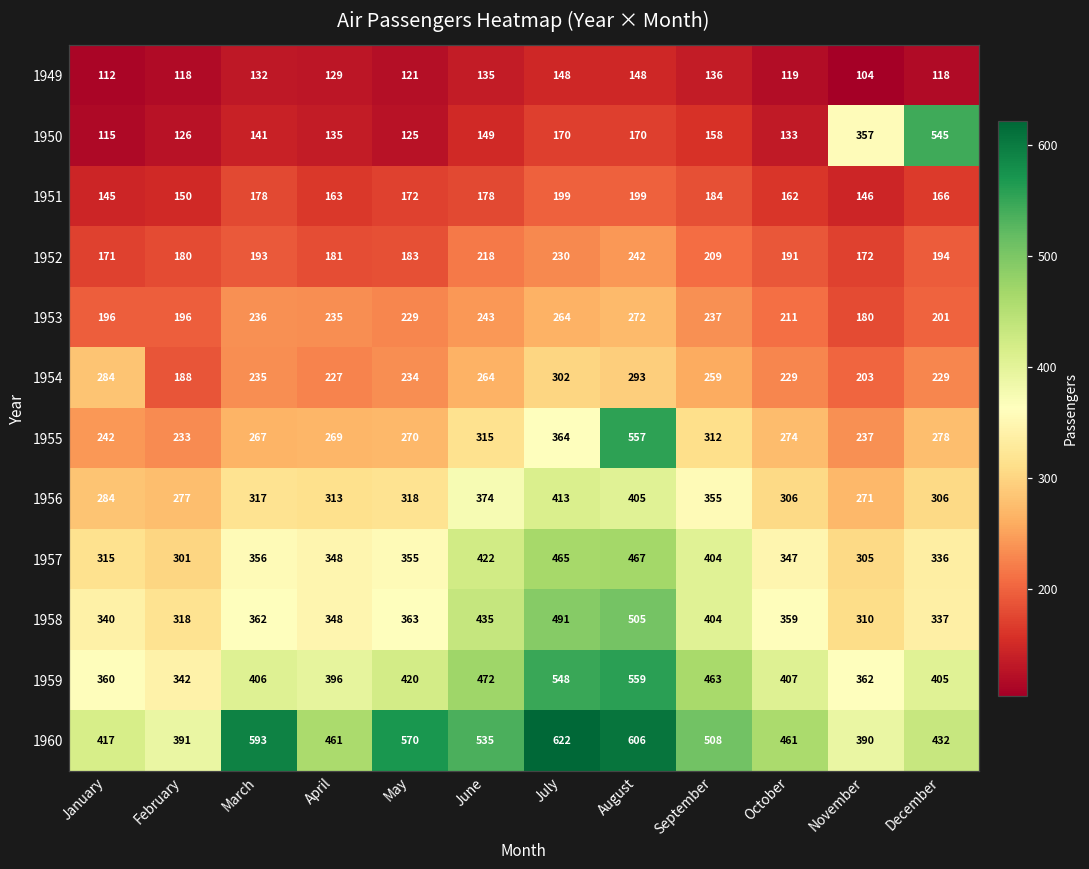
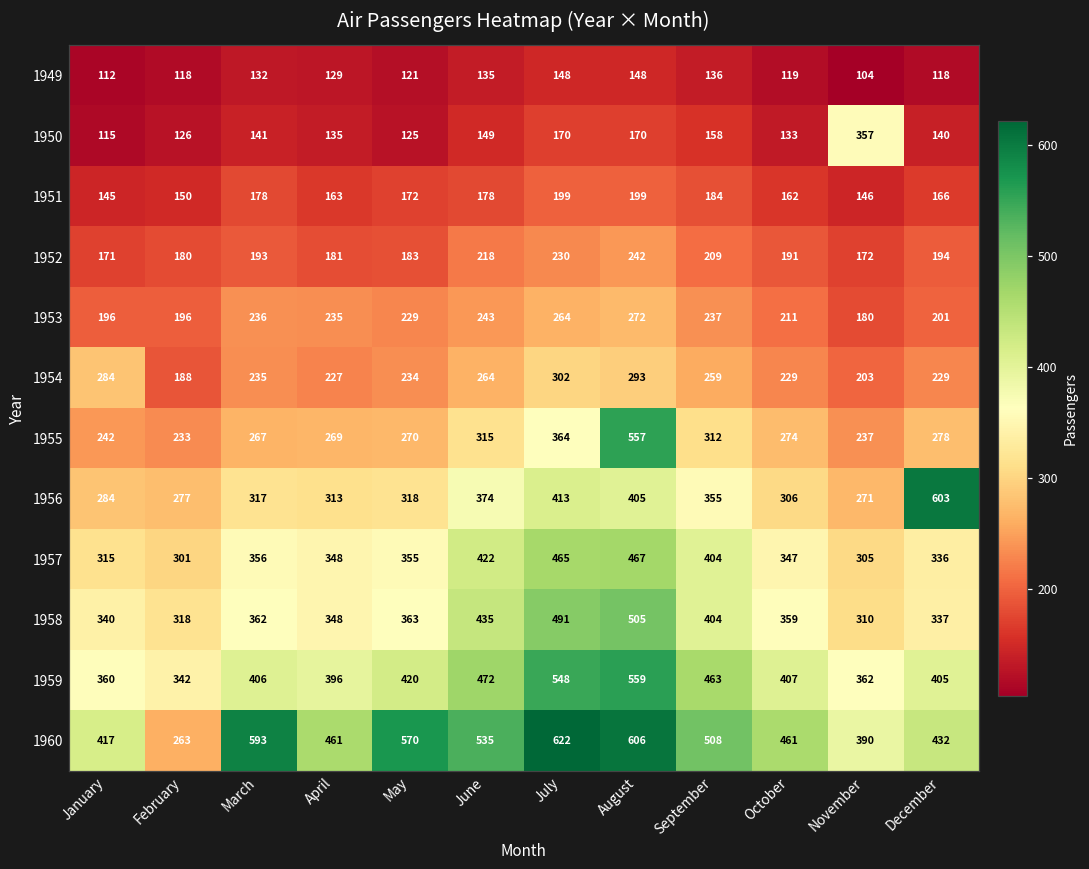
1950, December: 545 -> 140
1956, December: 306 -> 603
1960, February: 391 -> 263
